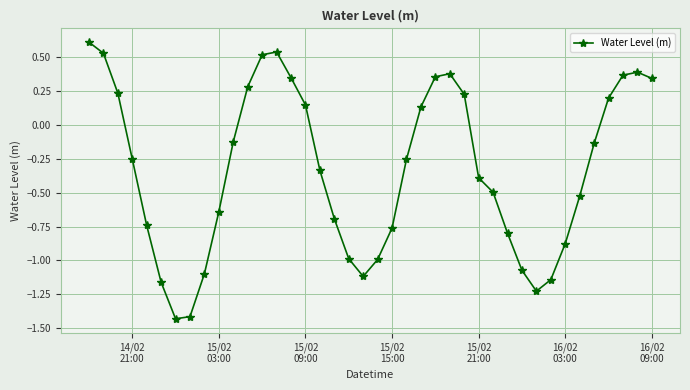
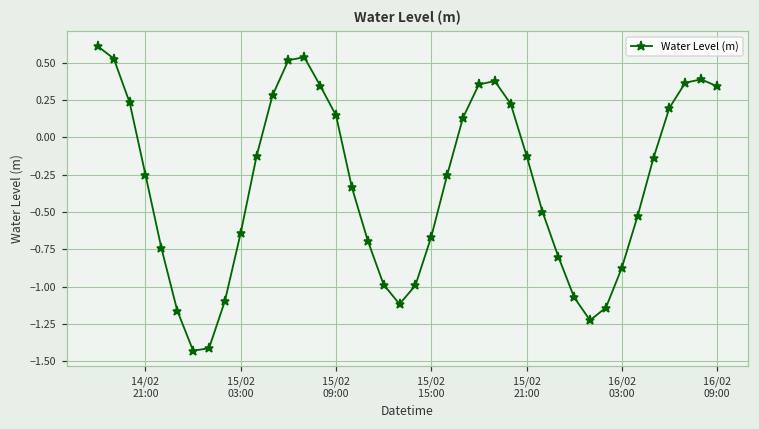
15/02 15:00: -0.76 -> -0.67
15/02 21:00: -0.39 -> -0.12
